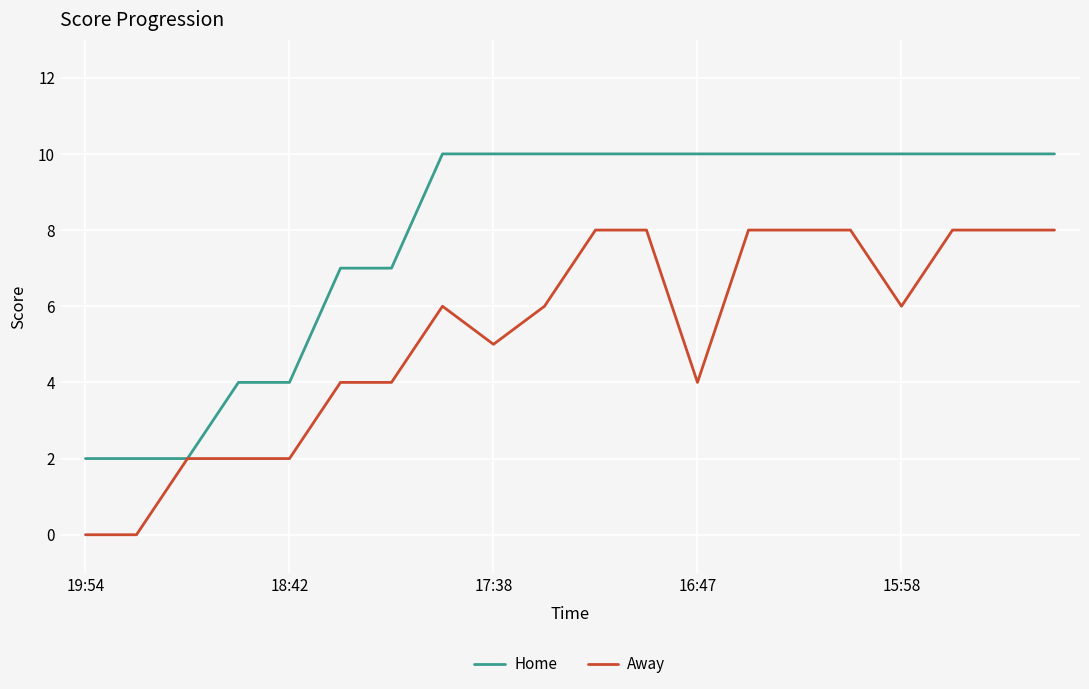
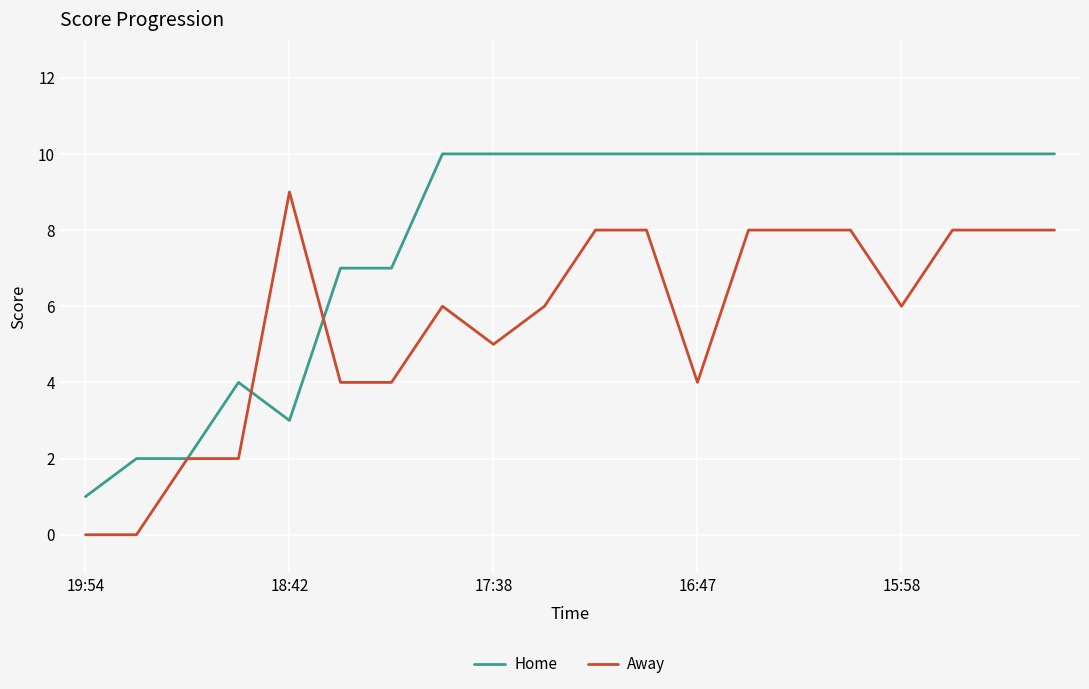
Home, 19:54: 2 -> 1
Home, 18:42: 4 -> 3
Away, 18:42: 2 -> 9
